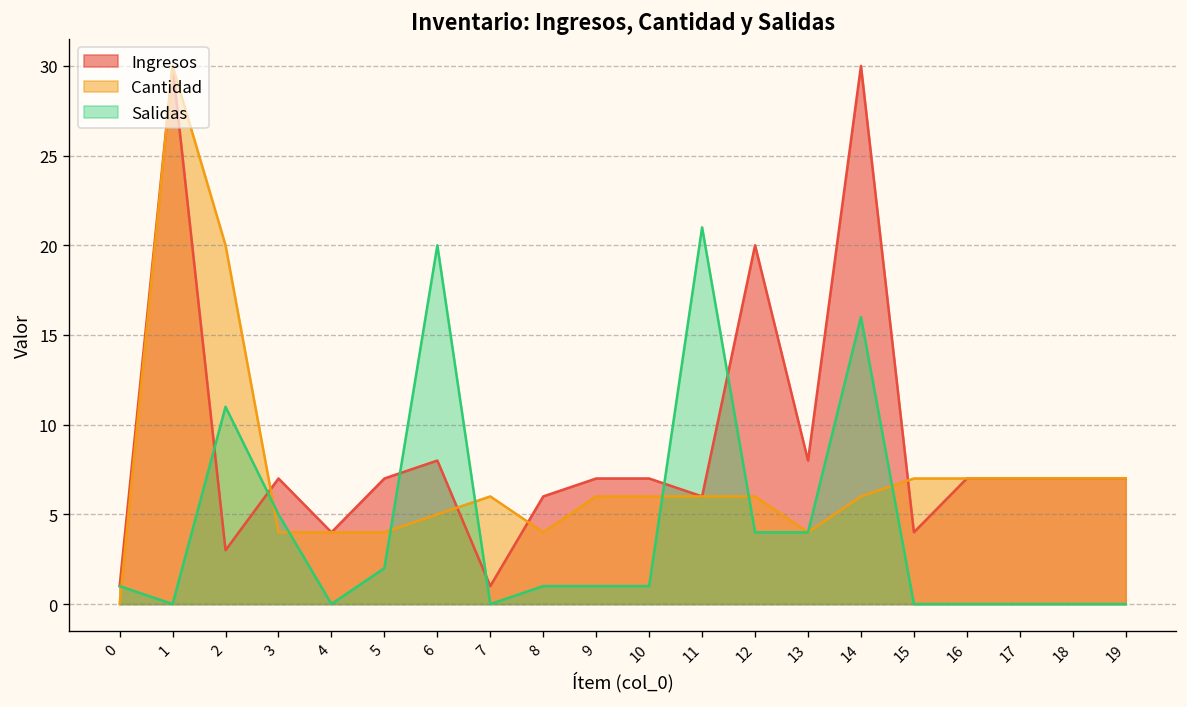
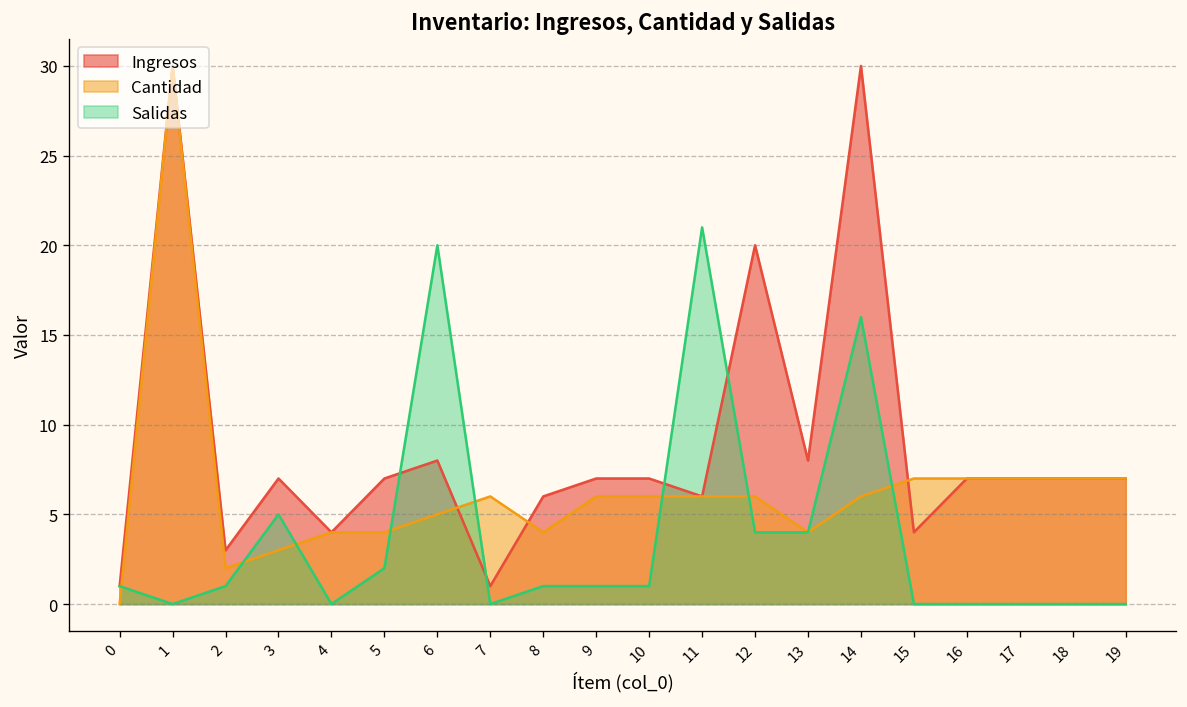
Cantidad, 2: 20 -> 2
Salidas, 2: 11 -> 1
Cantidad, 3: 4 -> 3
